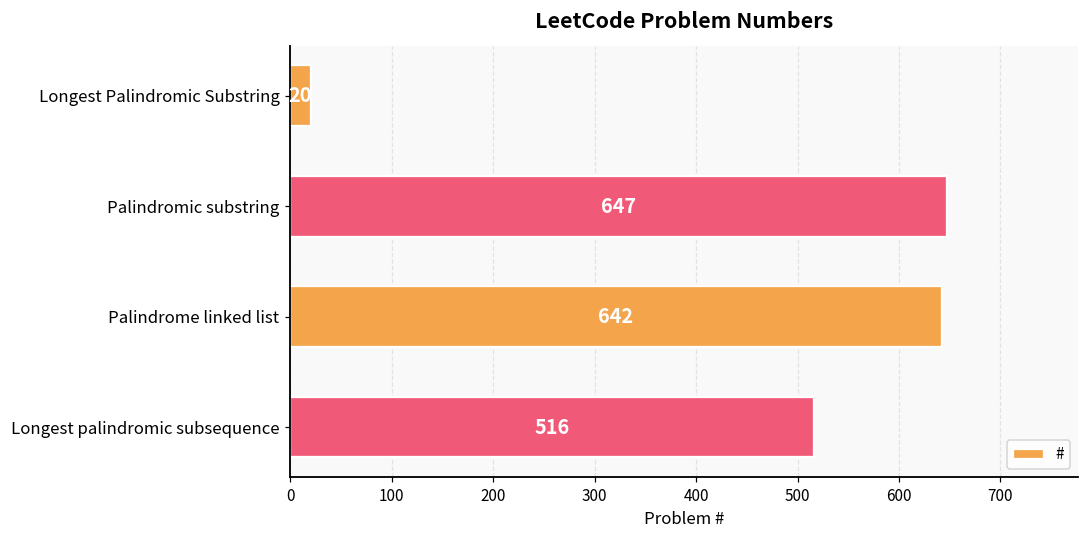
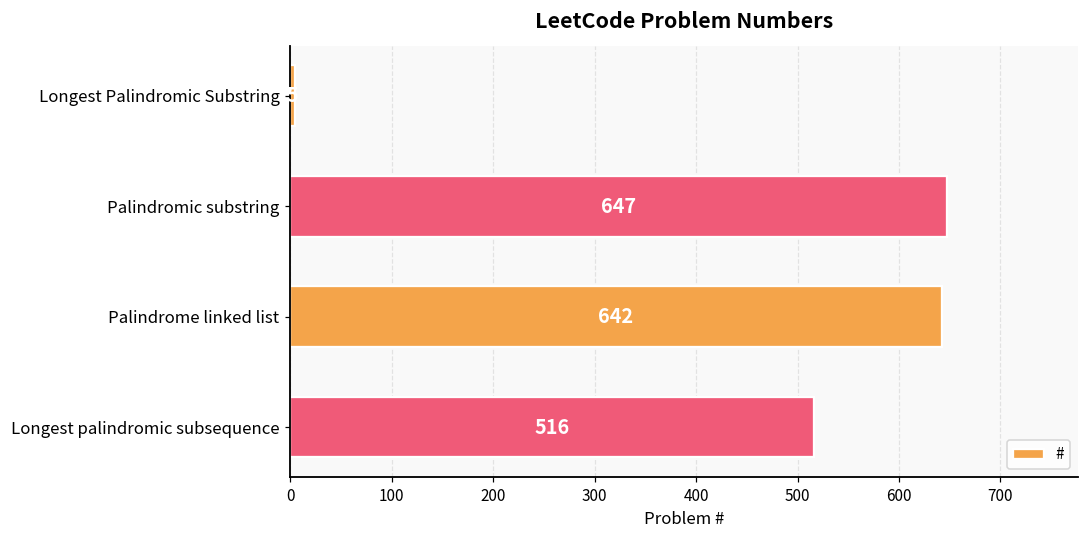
Longest Palindromic Substring: 20 -> 10
